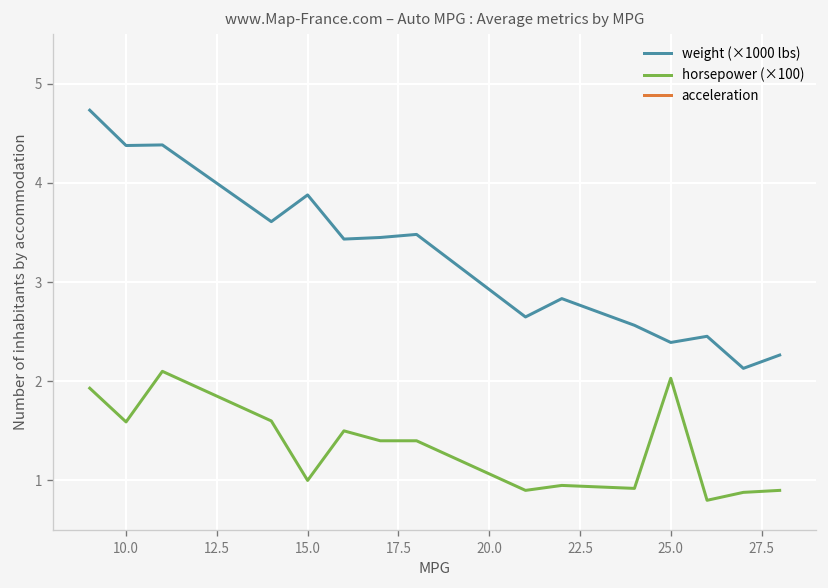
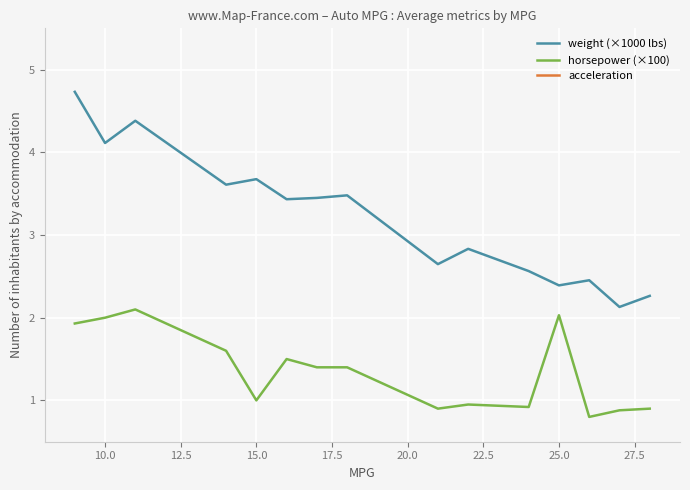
weight (×1000 lbs), 10.0: 4.4 -> 4.1
horsepower (×100), 10.0: 1.6 -> 2.0
weight (×1000 lbs), 15.0: 3.9 -> 3.7
